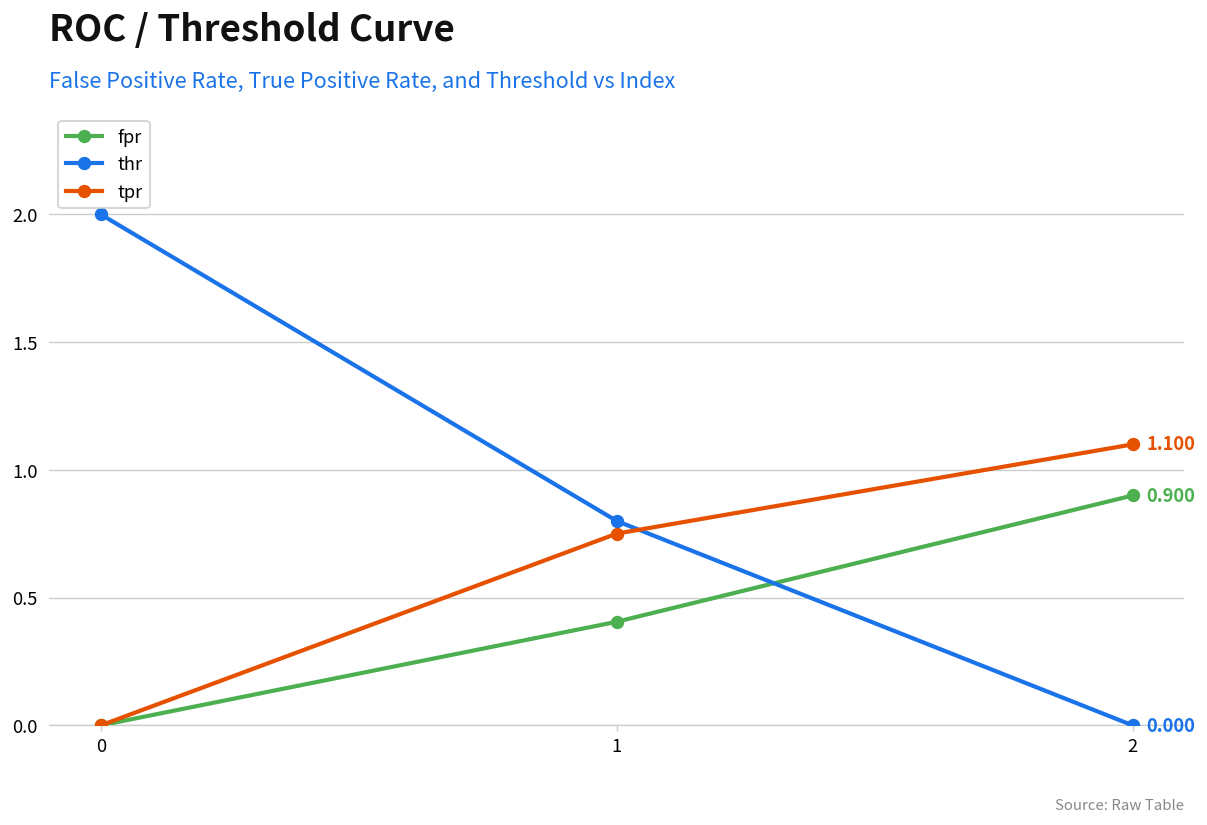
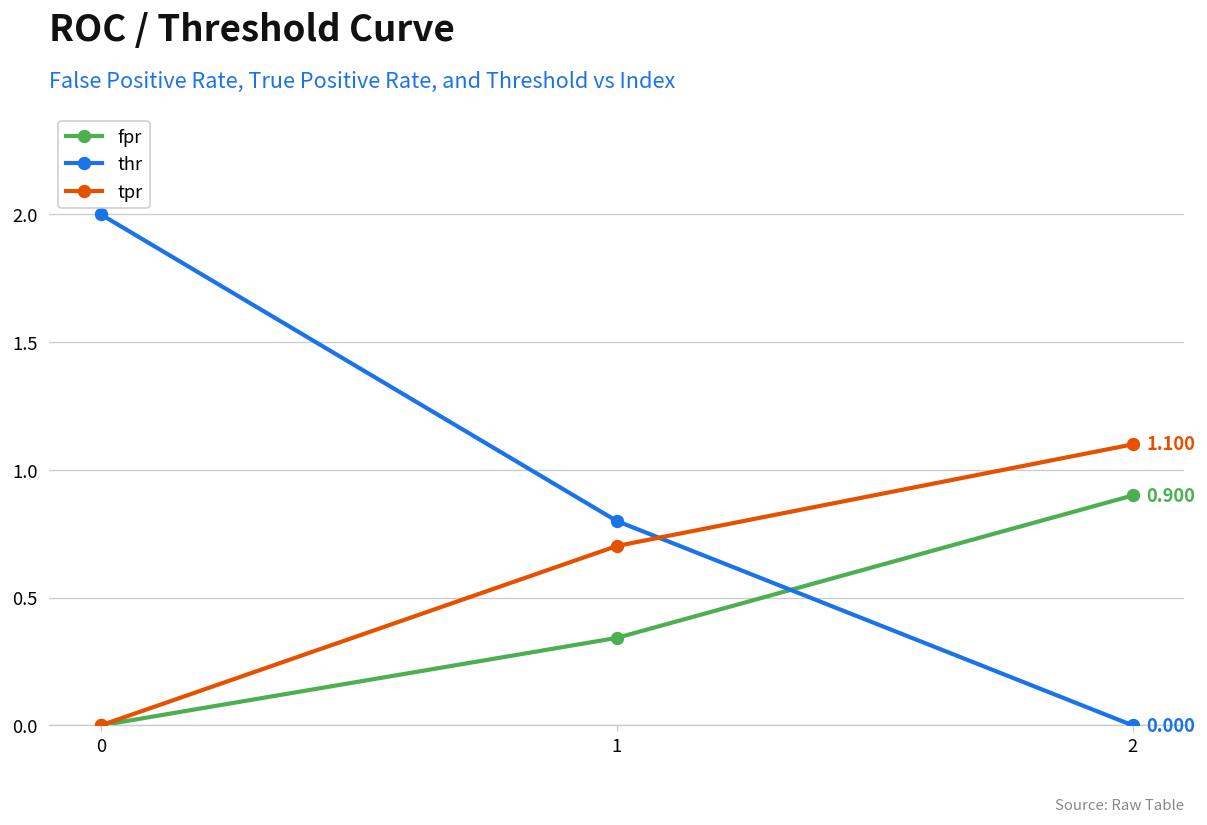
fpr, 1: 0.41 -> 0.34
tpr, 1: 0.75 -> 0.70
